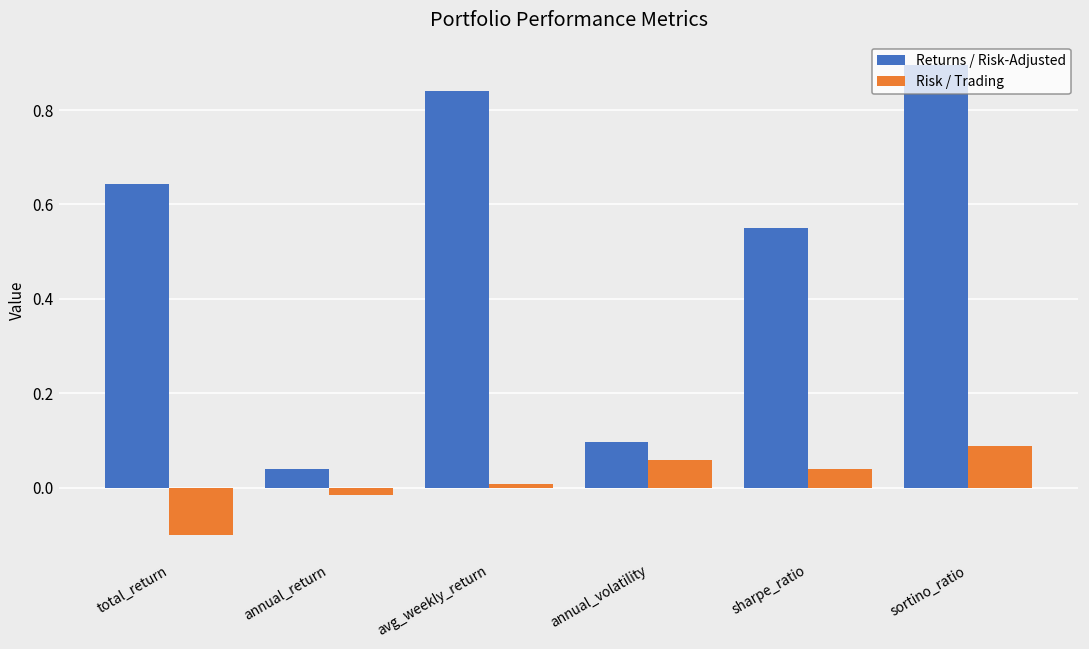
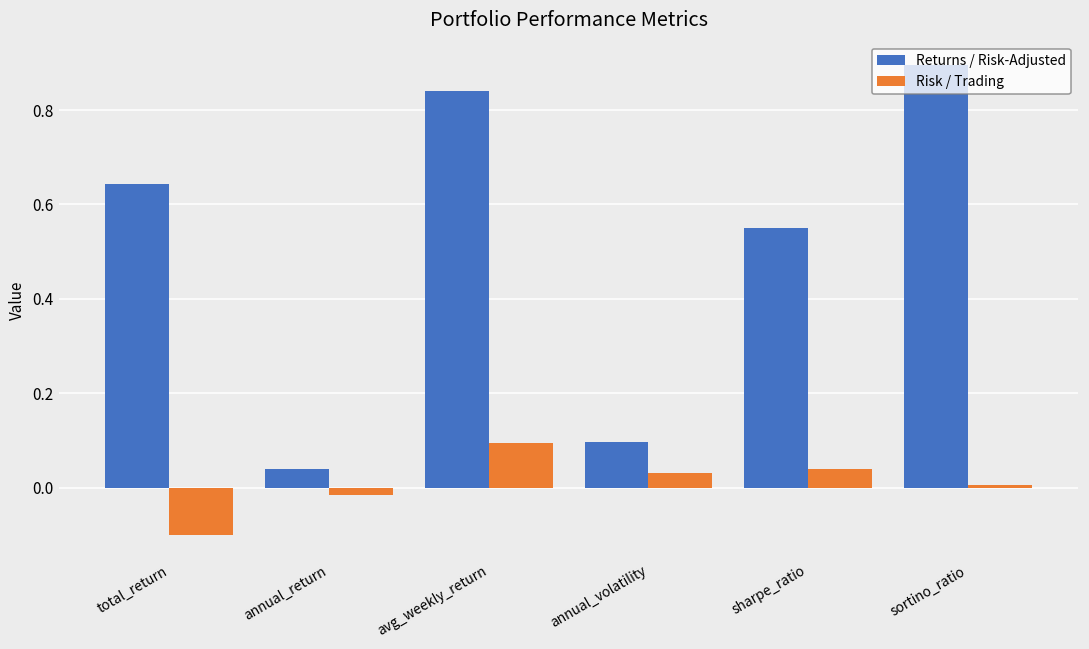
Risk / Trading, avg_weekly_return: 0.01 -> 0.09
Risk / Trading, annual_volatility: 0.06 -> 0.03
Risk / Trading, sortino_ratio: 0.09 -> 0.01
